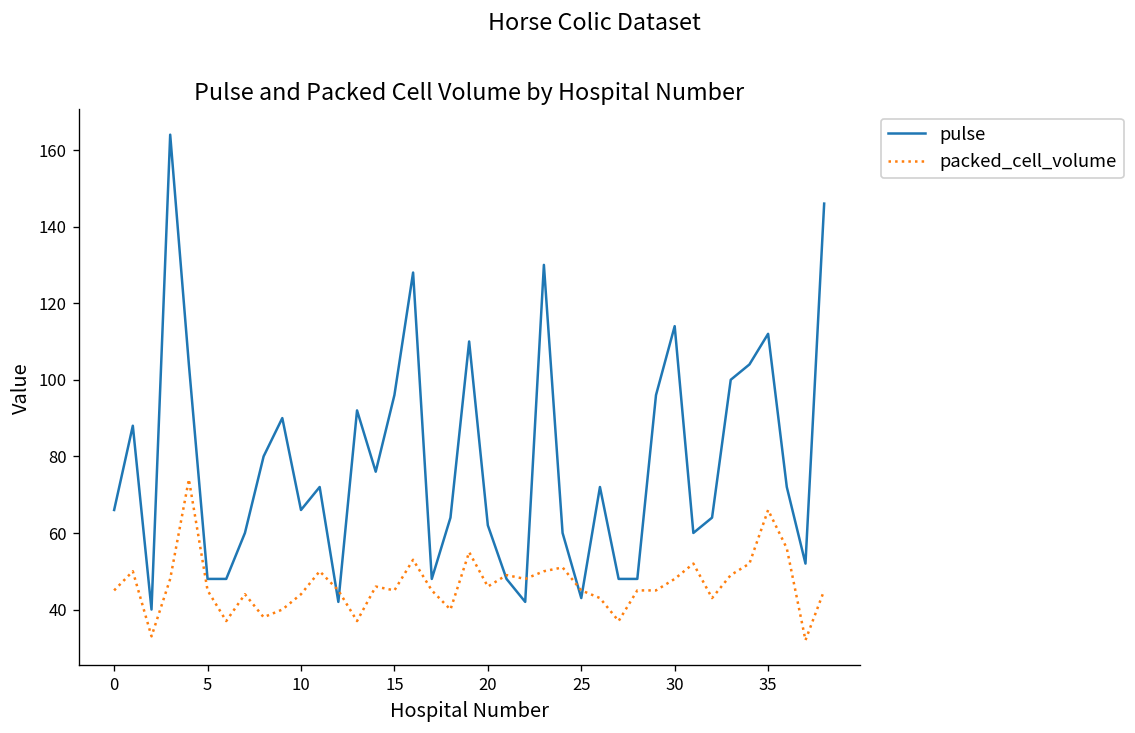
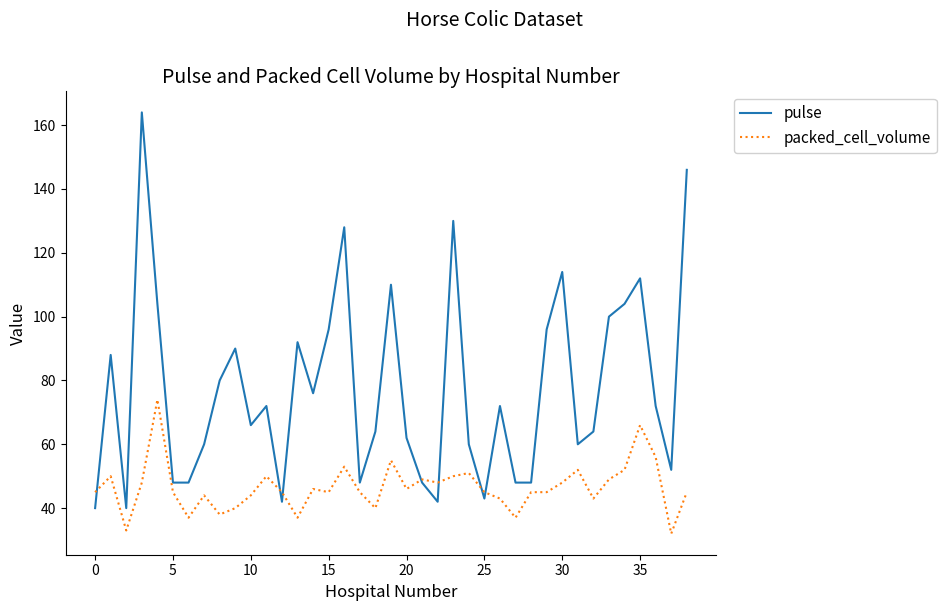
pulse, 0: 66 -> 40
